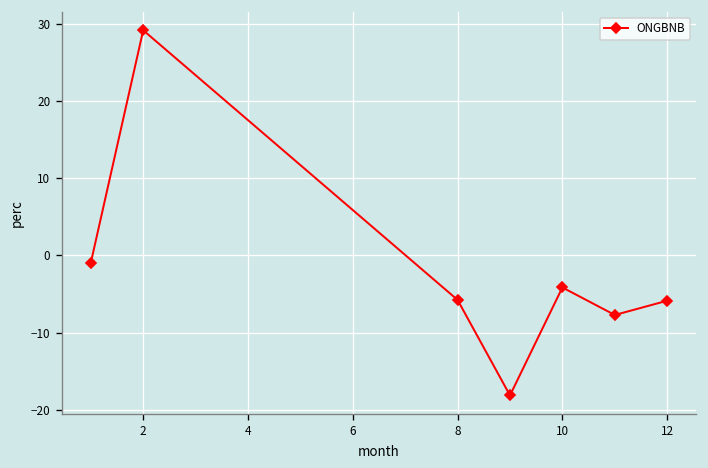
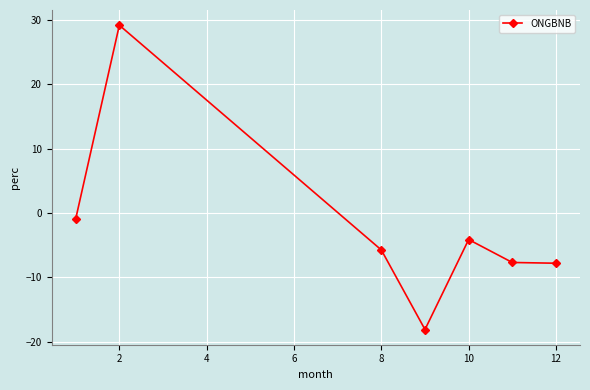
12: -6 -> -8
